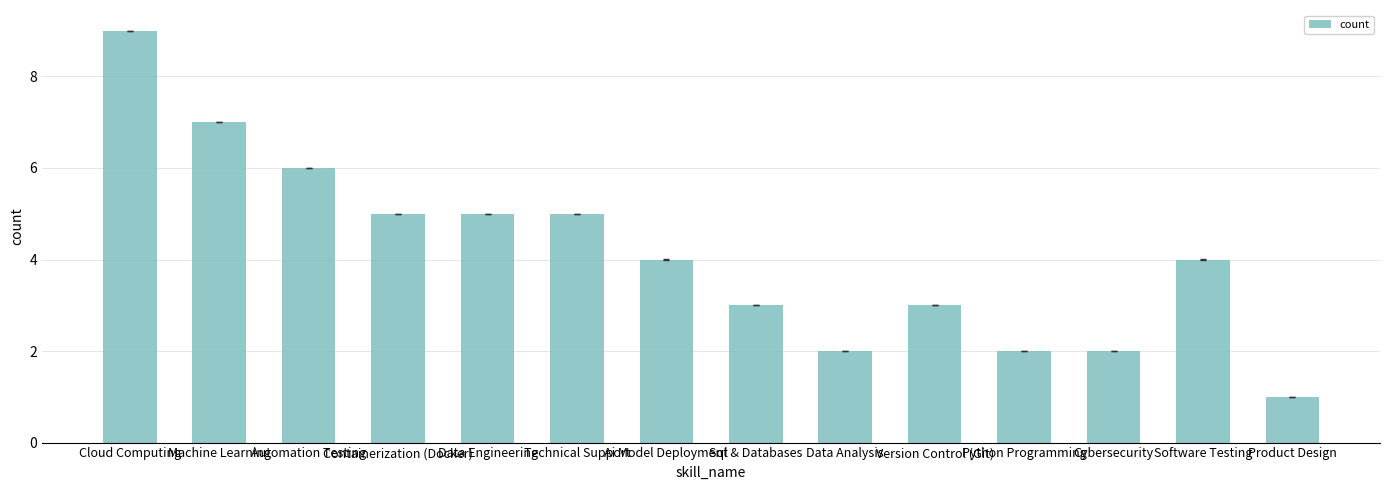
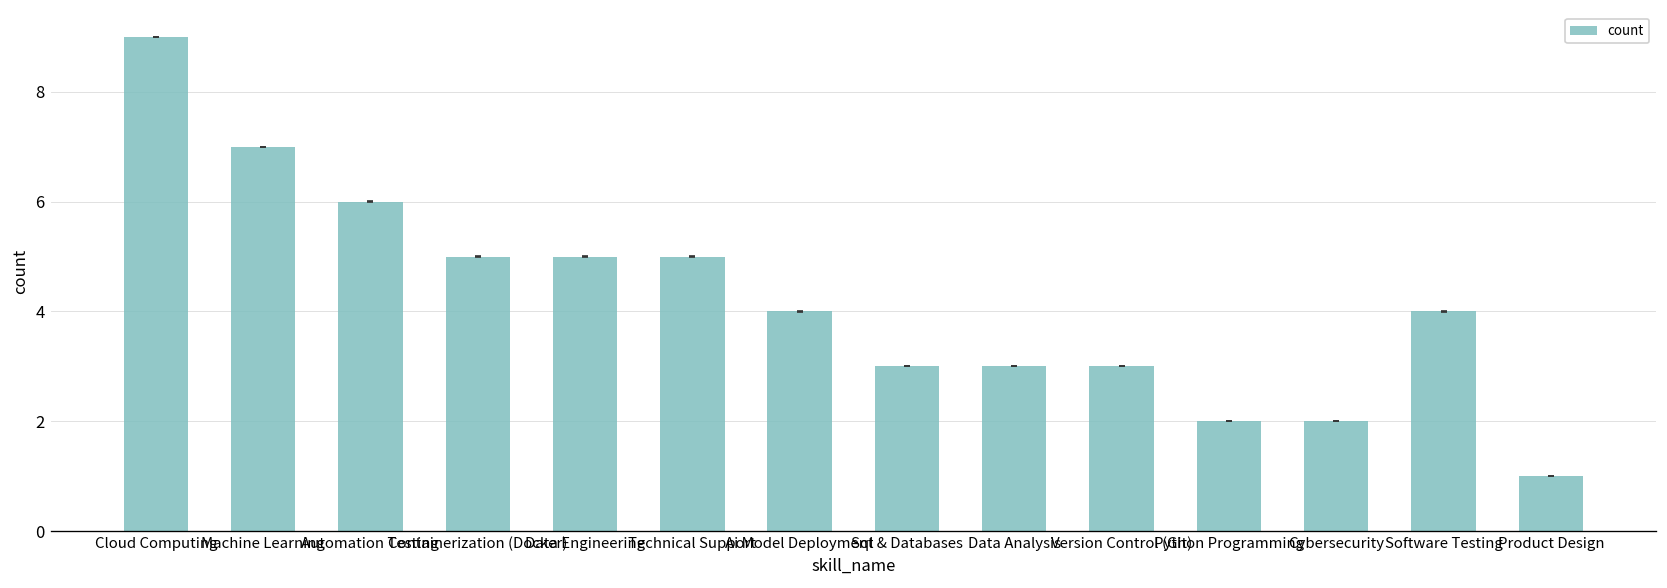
count, Data Analysis: 2 -> 3
